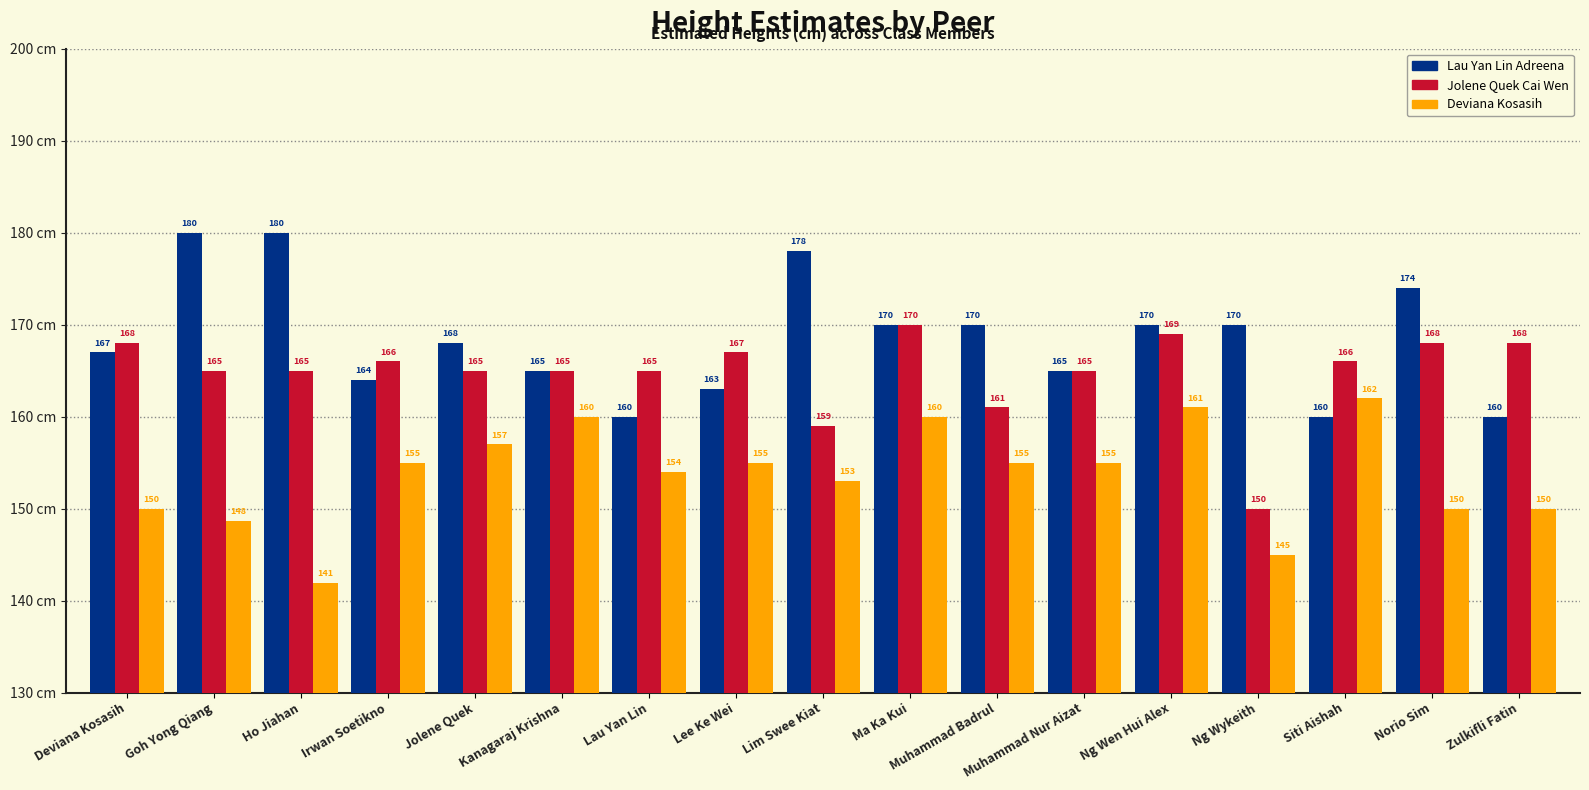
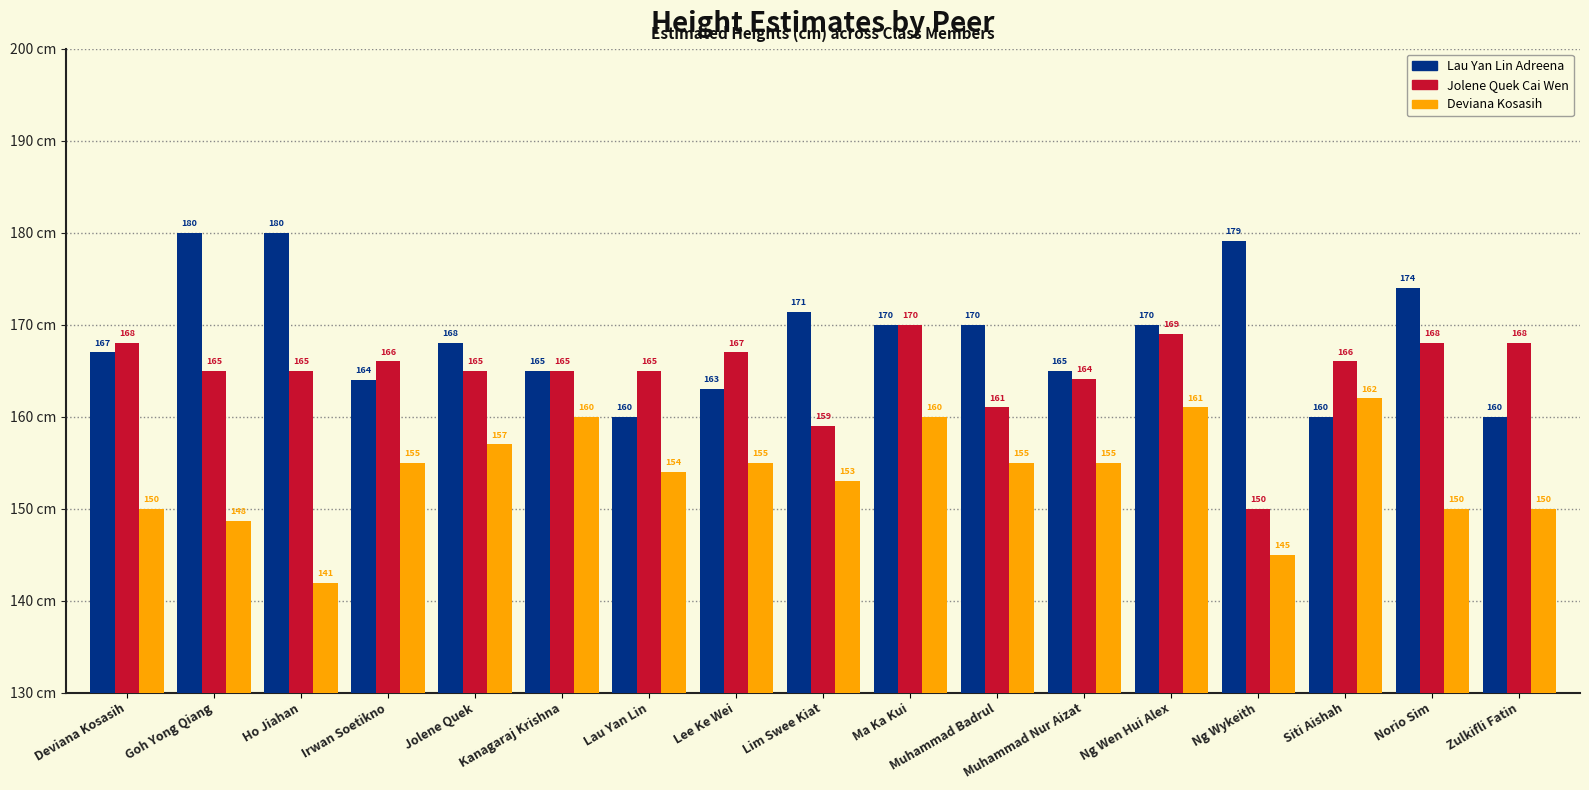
Lau Yan Lin Adreena, Lim Swee Kiat: 178 -> 171
Jolene Quek Cai Wen, Muhammad Nur Aizat: 165 -> 164
Lau Yan Lin Adreena, Ng Wykeith: 170 -> 179
